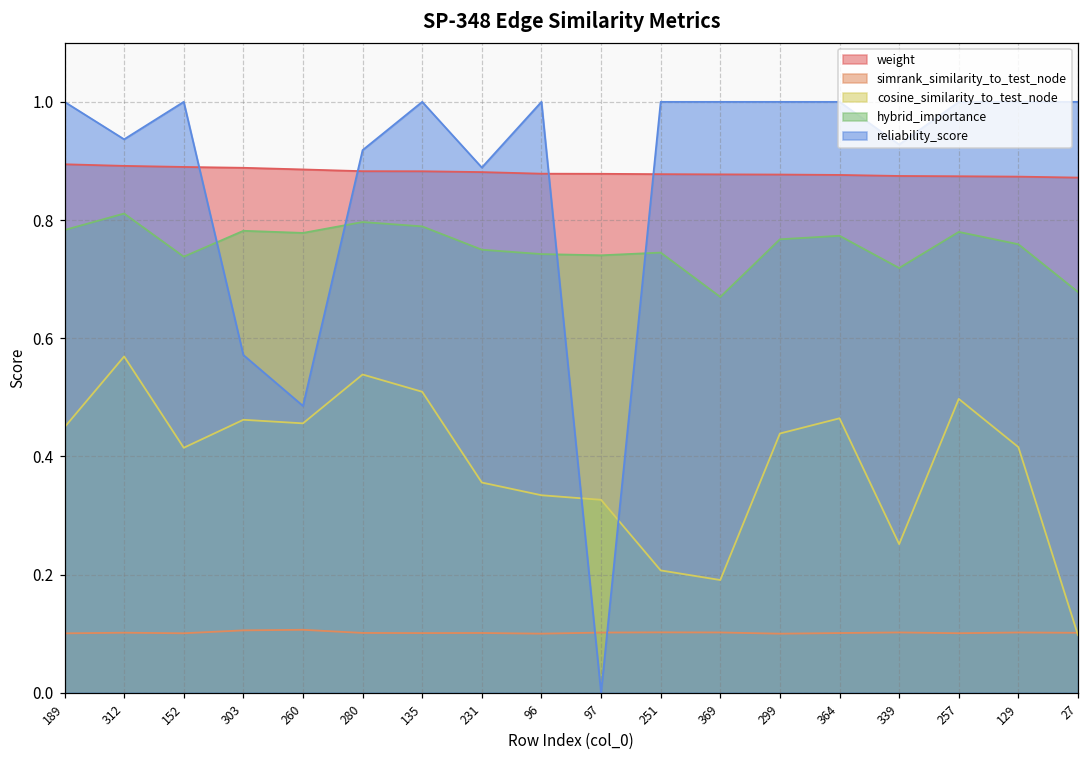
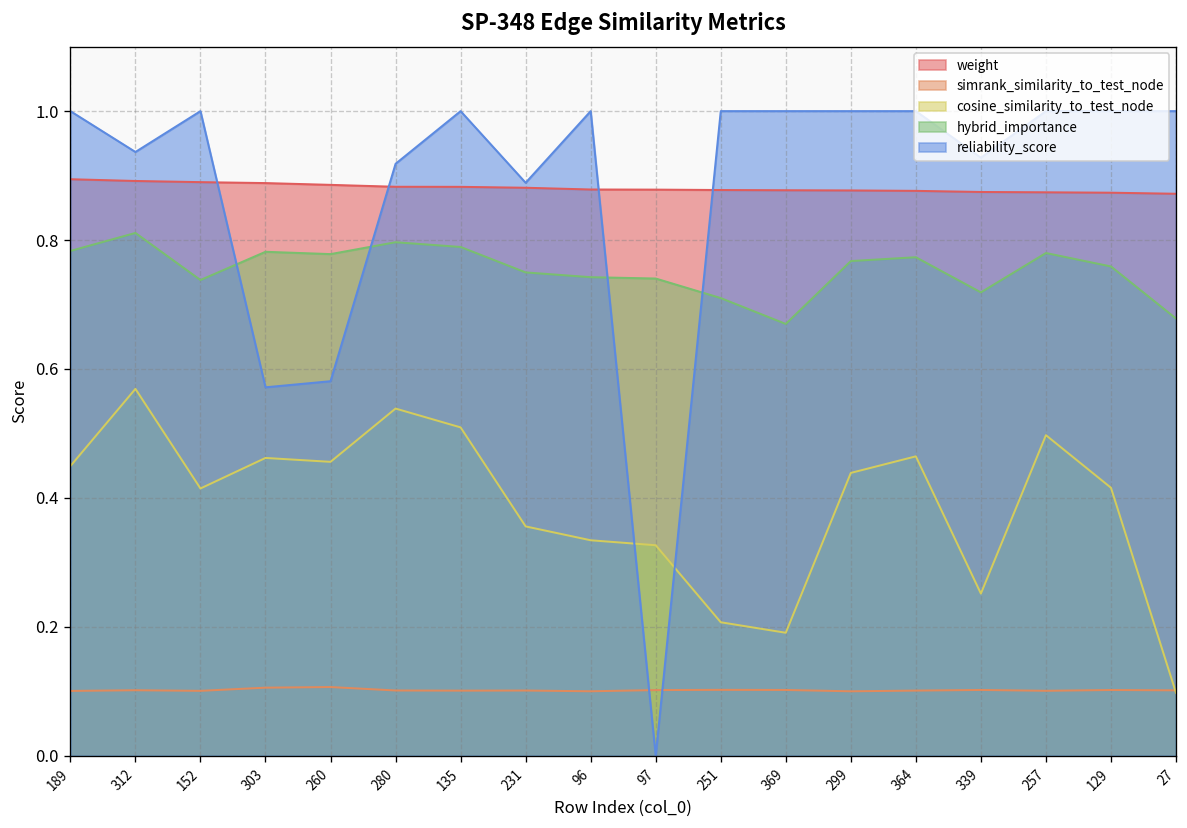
reliability_score, 260: 0.49 -> 0.58
hybrid_importance, 251: 0.74 -> 0.71
